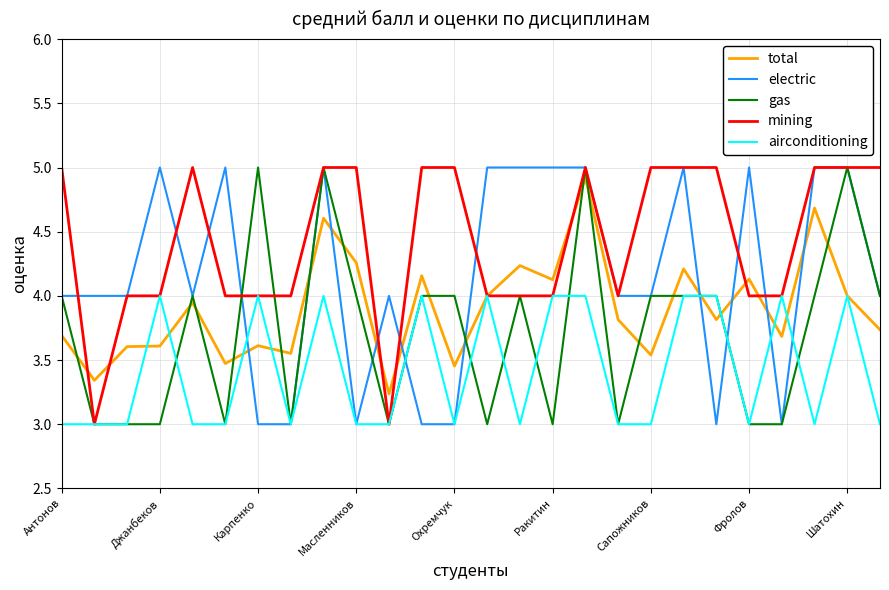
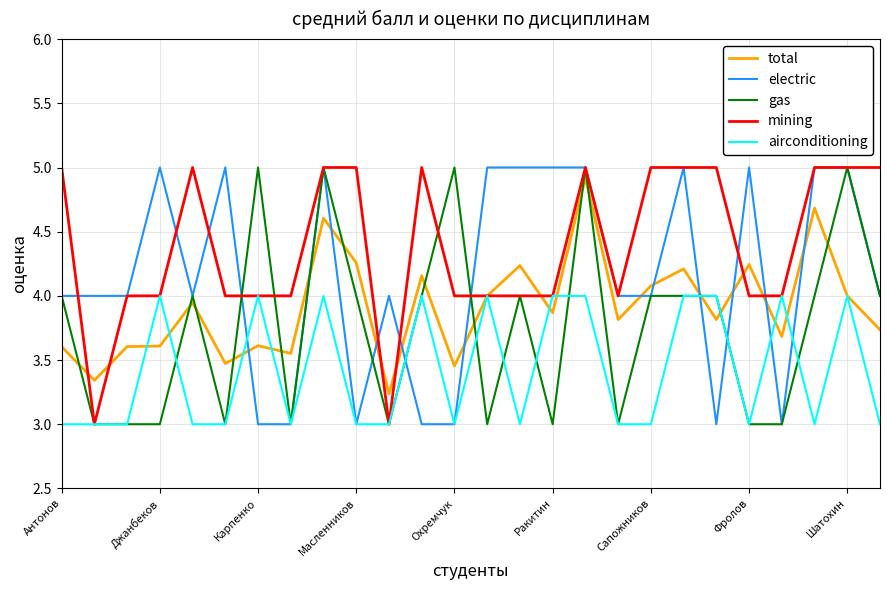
total, Антонов: 3.69 -> 3.60
gas, Охремчук: 4 -> 5
mining, Охремчук: 5 -> 4
total, Ракитин: 4.13 -> 3.87
total, Сапожников: 3.54 -> 4.08
total, Фролов: 4.13 -> 4.25
